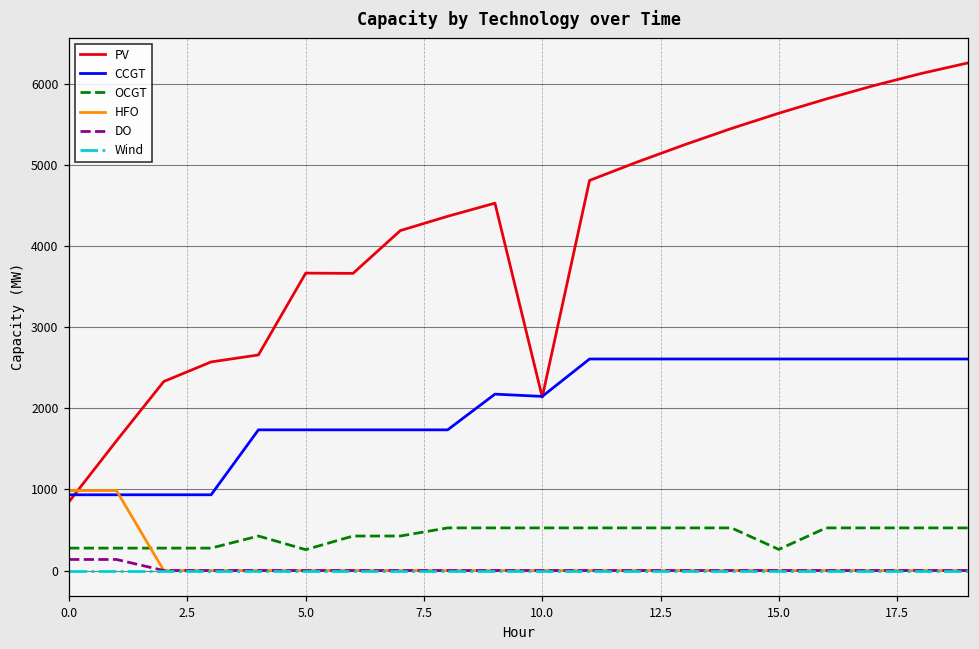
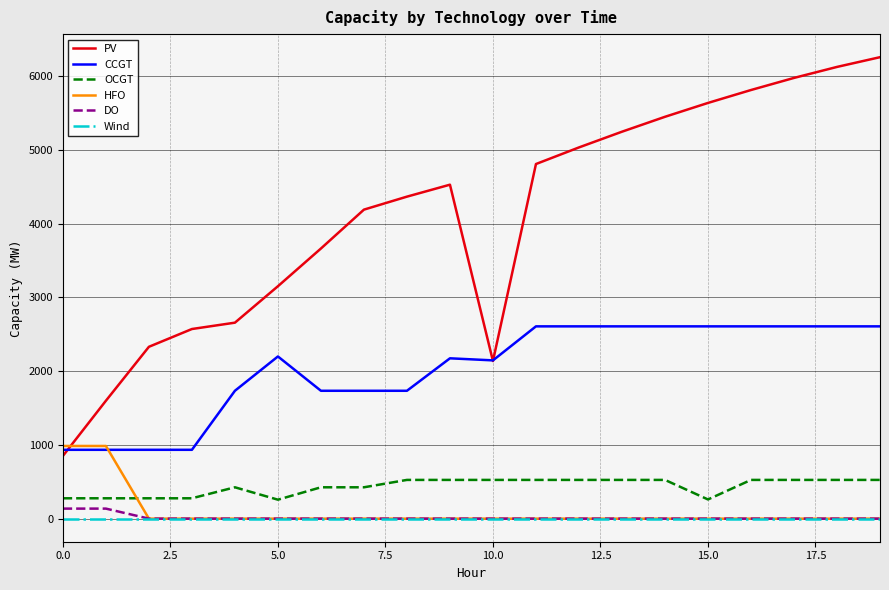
PV, 5.0: 3700 -> 3200
CCGT, 5.0: 1700 -> 2200
